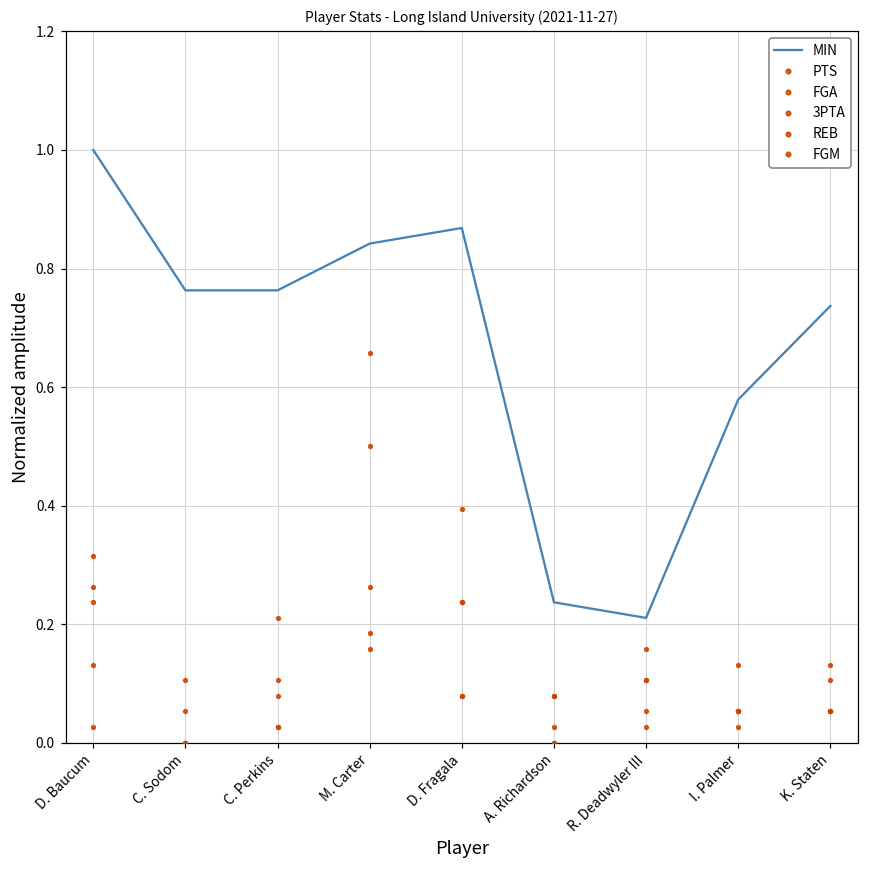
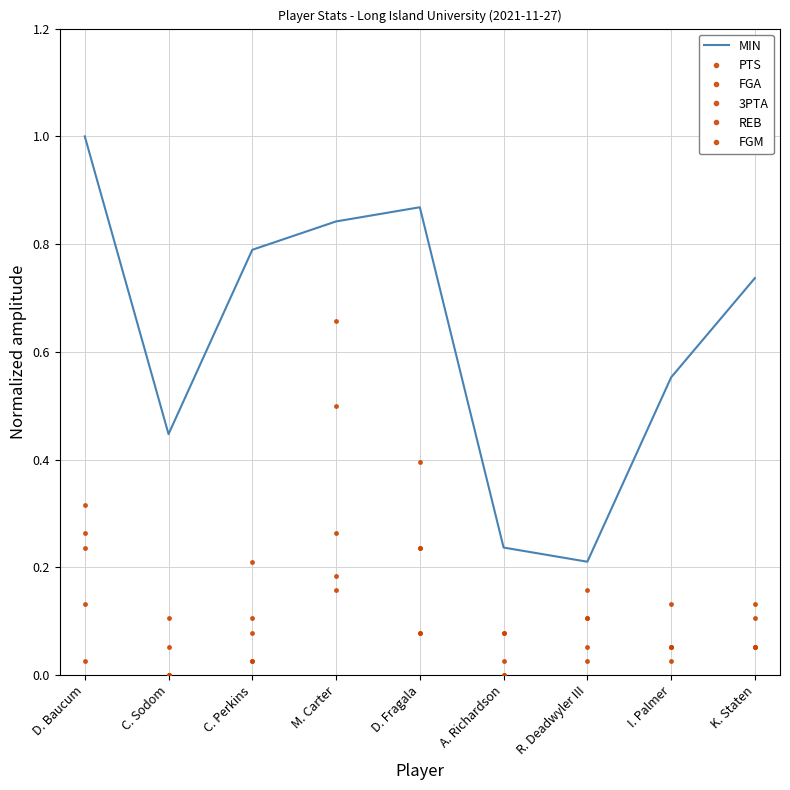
MIN, C. Sodom: 0.76 -> 0.45
MIN, C. Perkins: 0.76 -> 0.79
MIN, I. Palmer: 0.58 -> 0.55
